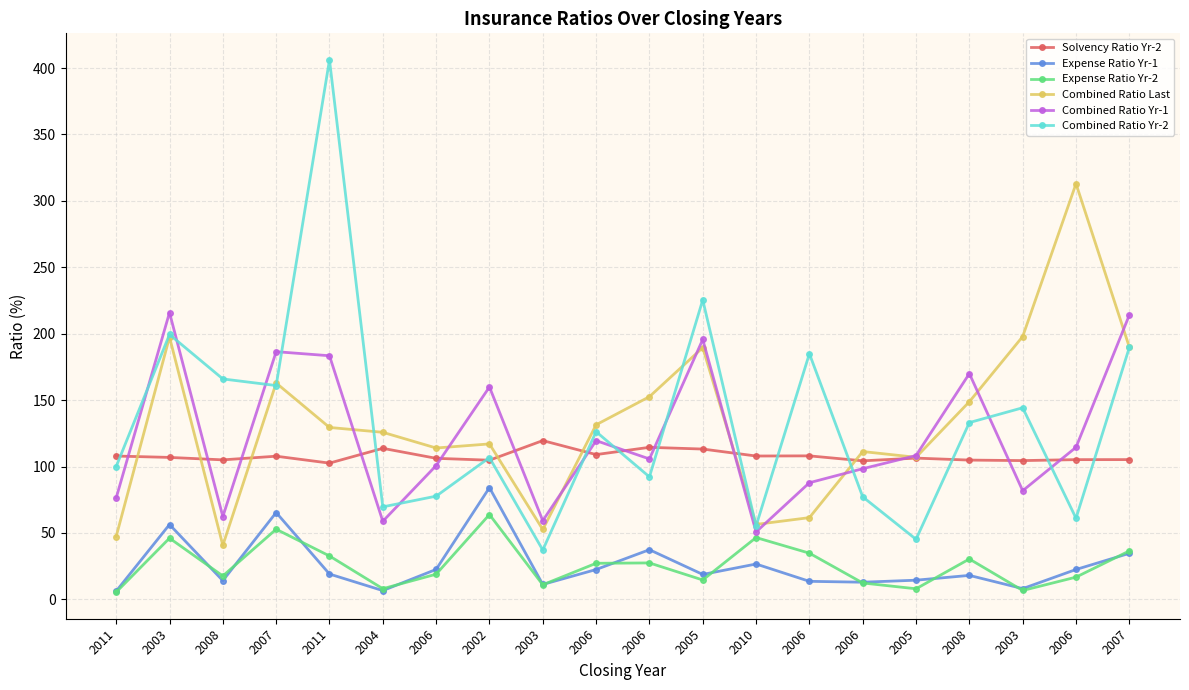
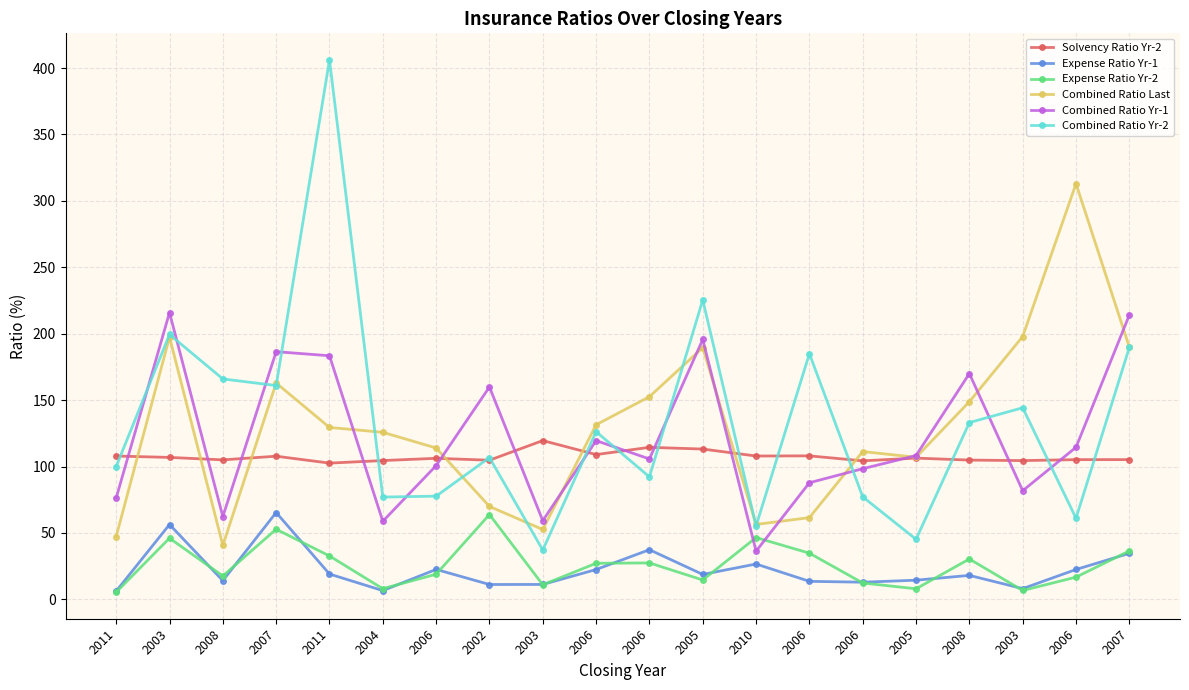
Solvency Ratio Yr-2, 2004: 114 -> 105
Combined Ratio Yr-2, 2004: 70 -> 77
Expense Ratio Yr-1, 2002: 84 -> 11
Combined Ratio Last, 2002: 117 -> 70
Combined Ratio Yr-1, 2010: 51 -> 36
